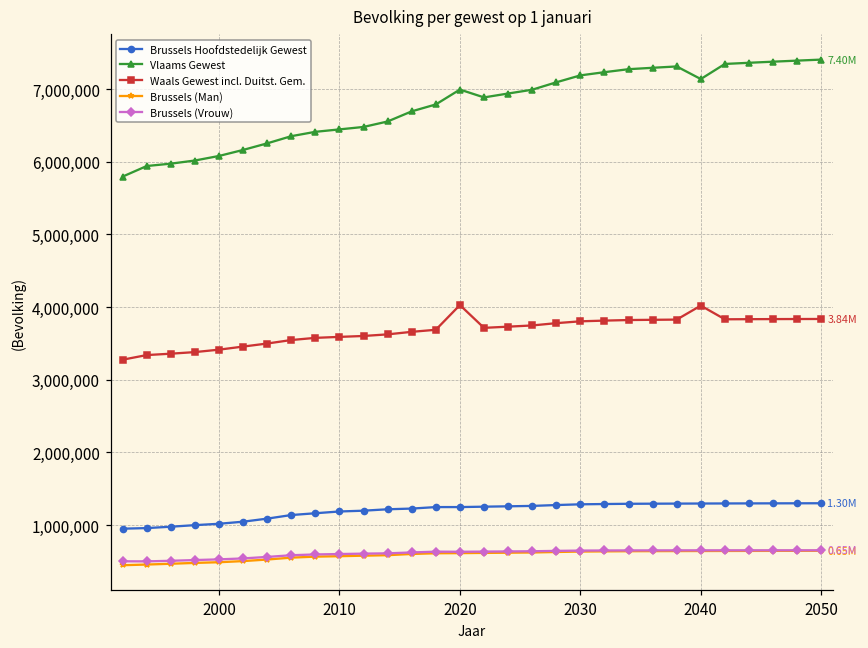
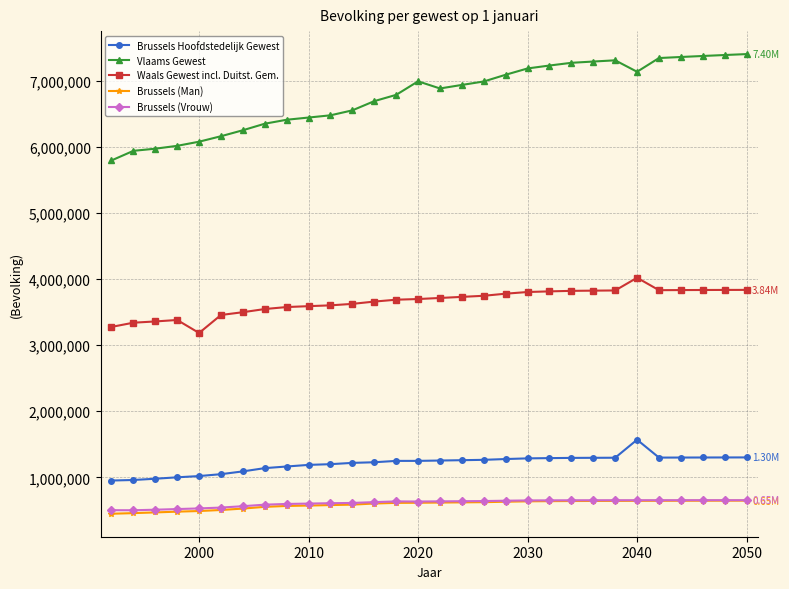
Waals Gewest incl. Duitst. Gem., 2000: 3,400,000 -> 3,200,000
Waals Gewest incl. Duitst. Gem., 2020: 4,000,000 -> 3,700,000
Brussels Hoofdstedelijk Gewest, 2040: 1,300,000 -> 1,600,000
